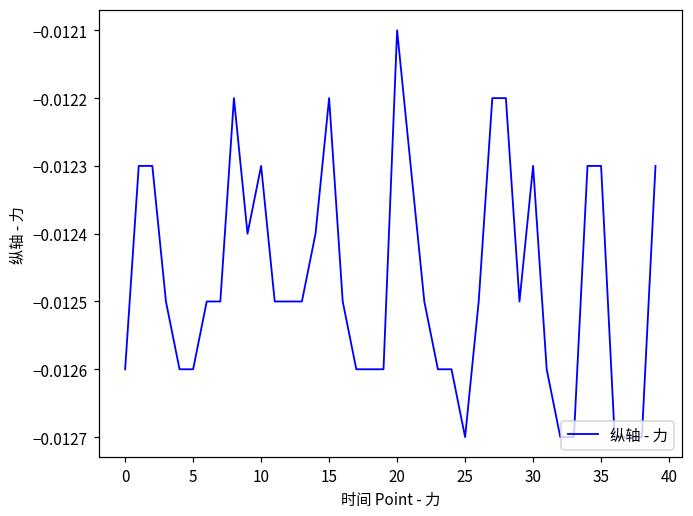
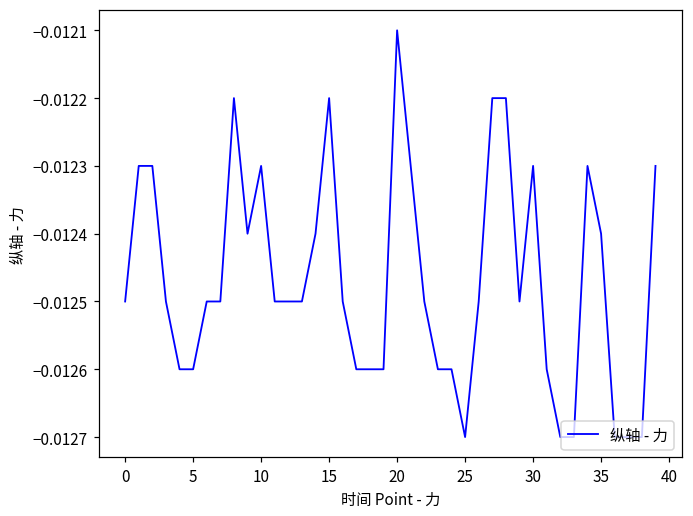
0: -0.0126 -> -0.0125
35: -0.0123 -> -0.0124
